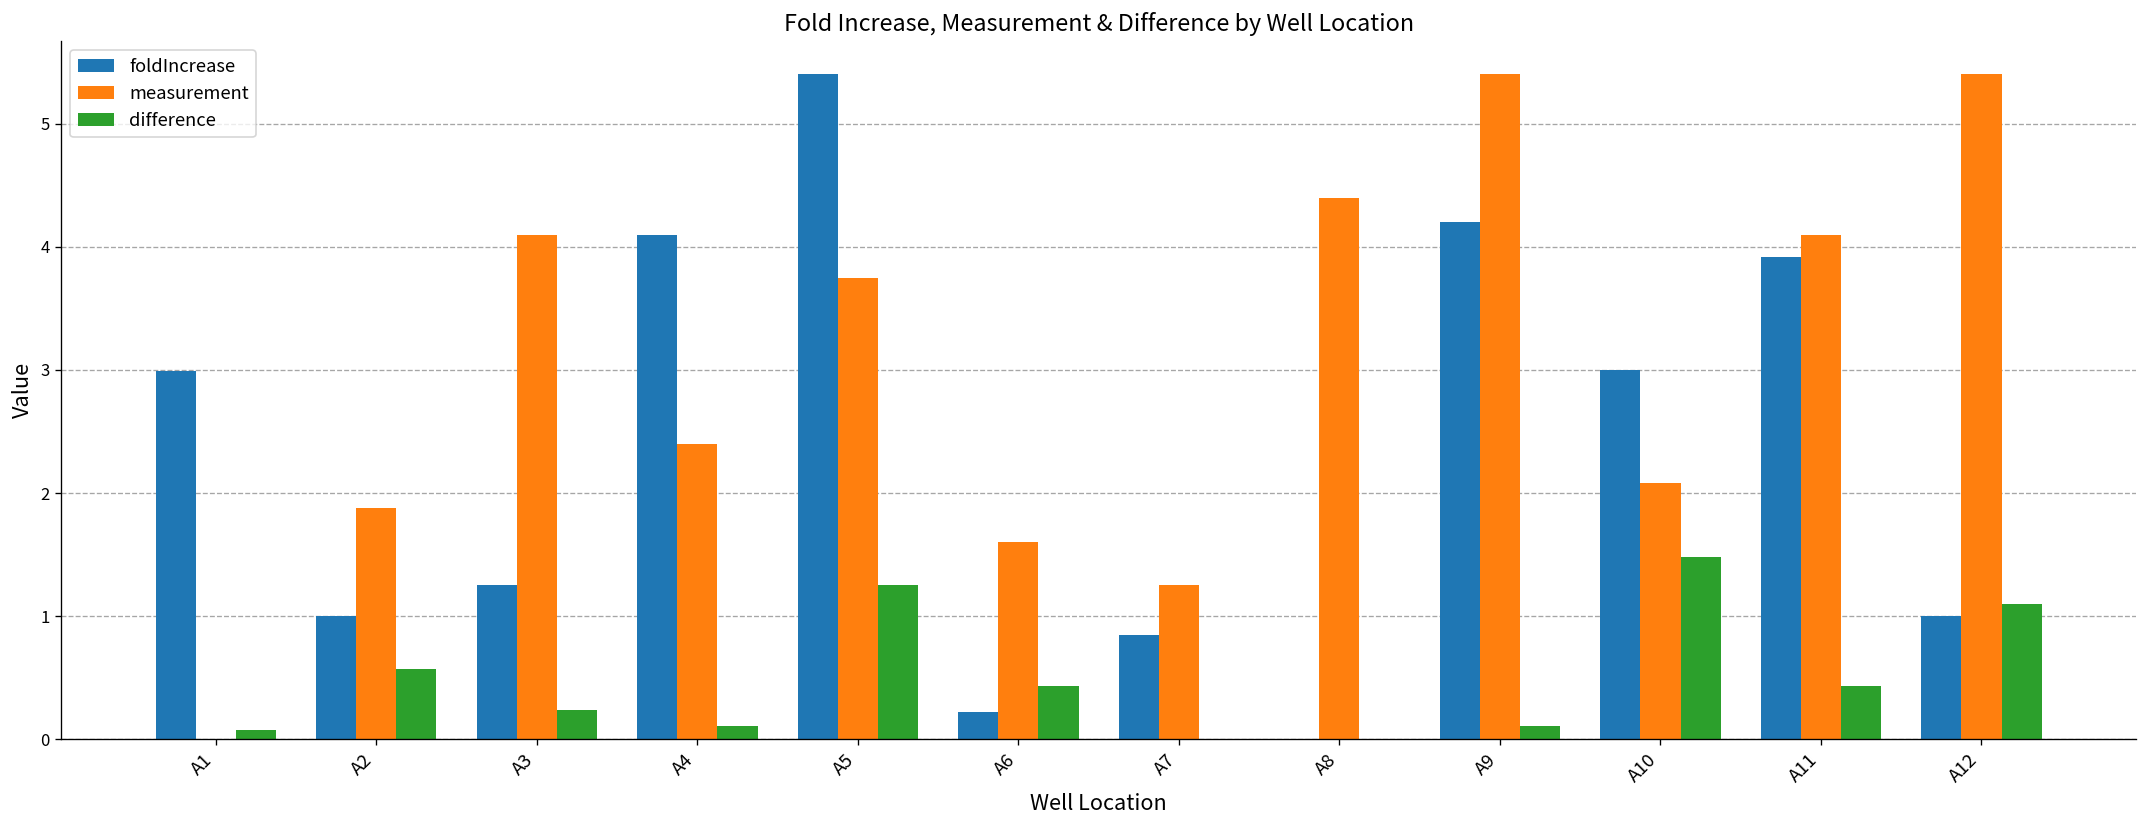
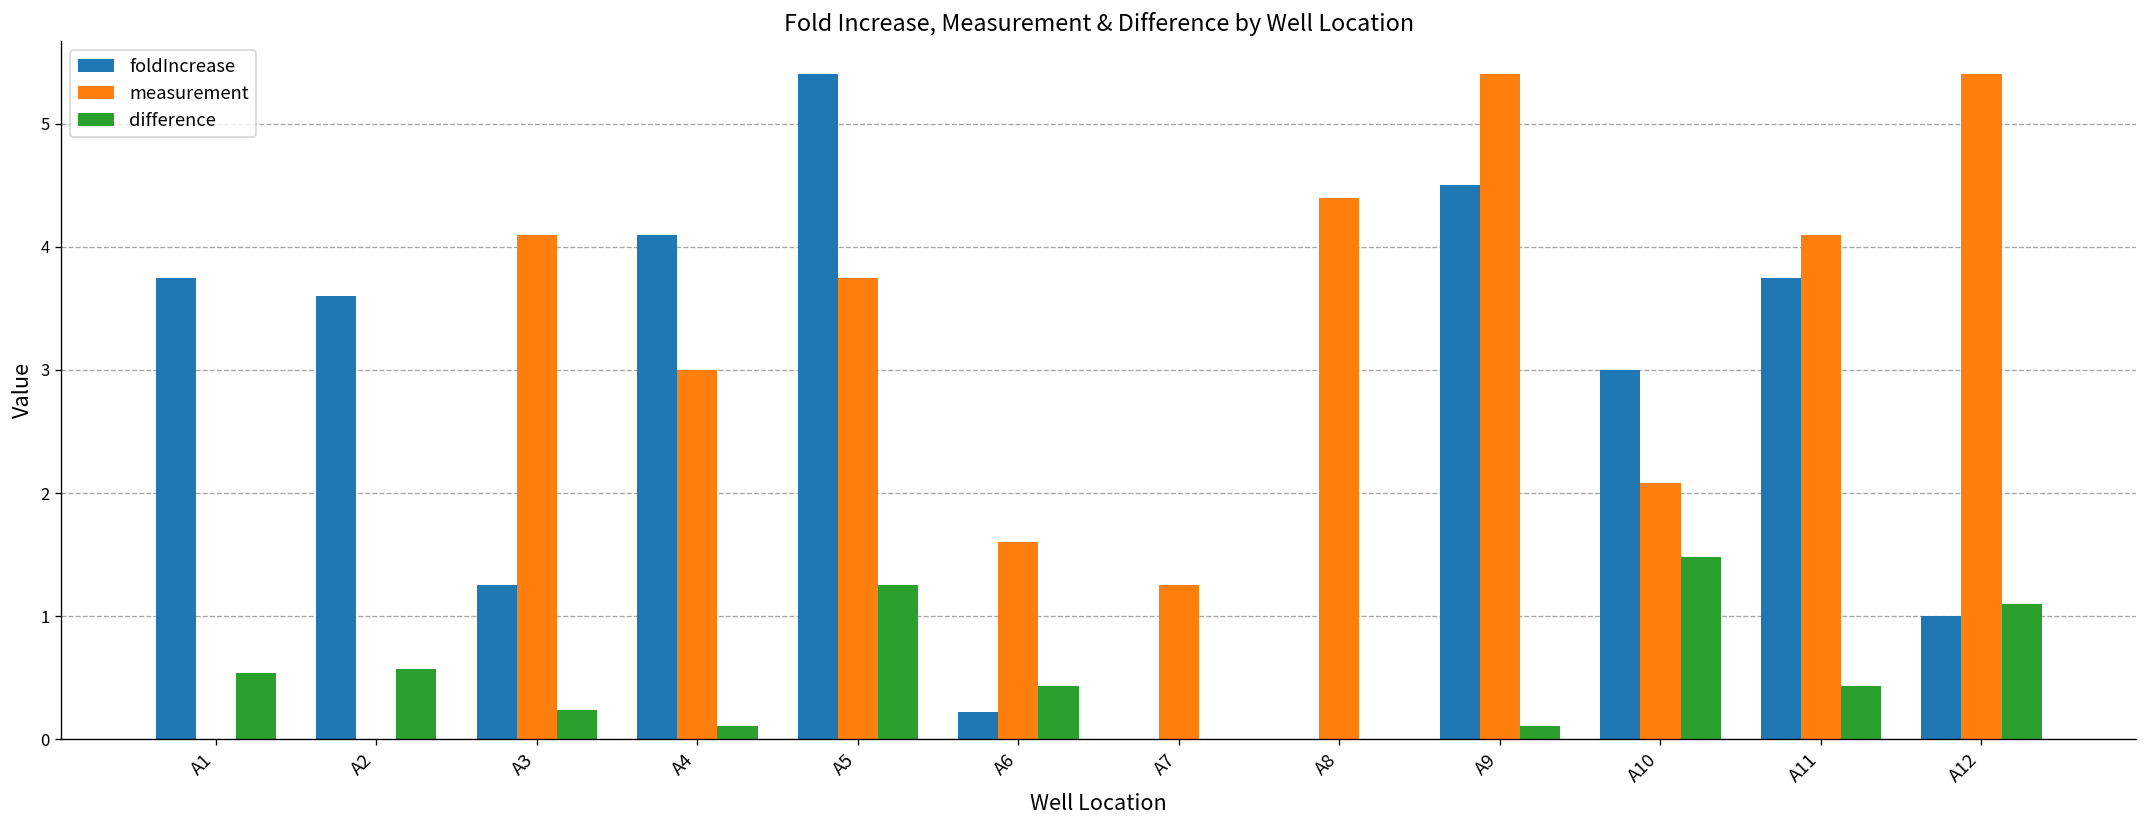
foldIncrease, A1: 2.99 -> 3.75
difference, A1: 0.08 -> 0.54
foldIncrease, A2: 1.0 -> 3.6
measurement, A2: 1.88 -> 0.00
measurement, A4: 2.4 -> 3.0
foldIncrease, A7: 0.85 -> 0.00
foldIncrease, A9: 4.2 -> 4.5
foldIncrease, A11: 3.92 -> 3.75
